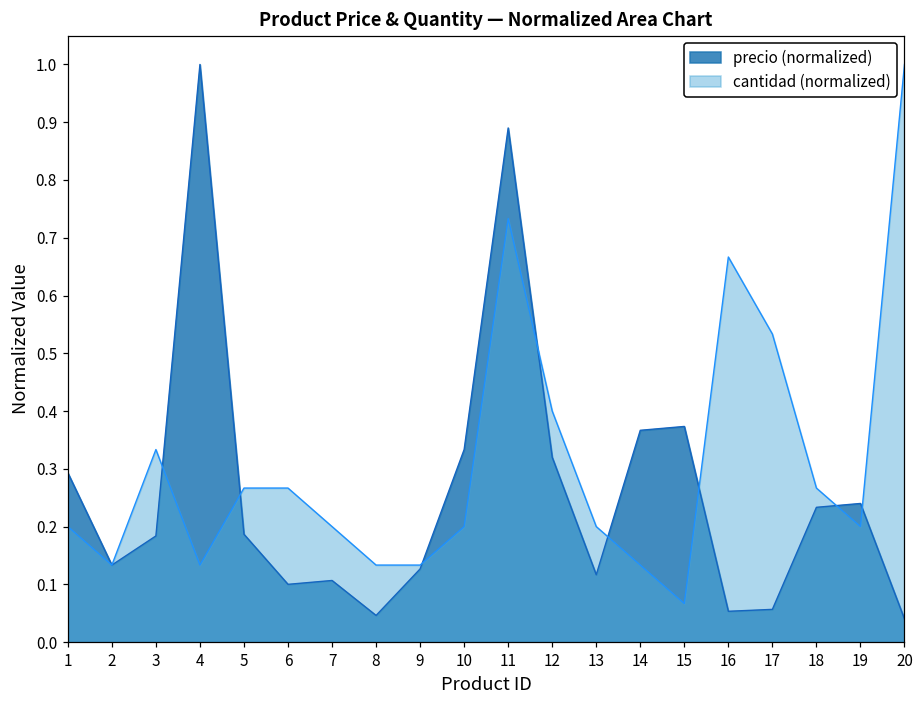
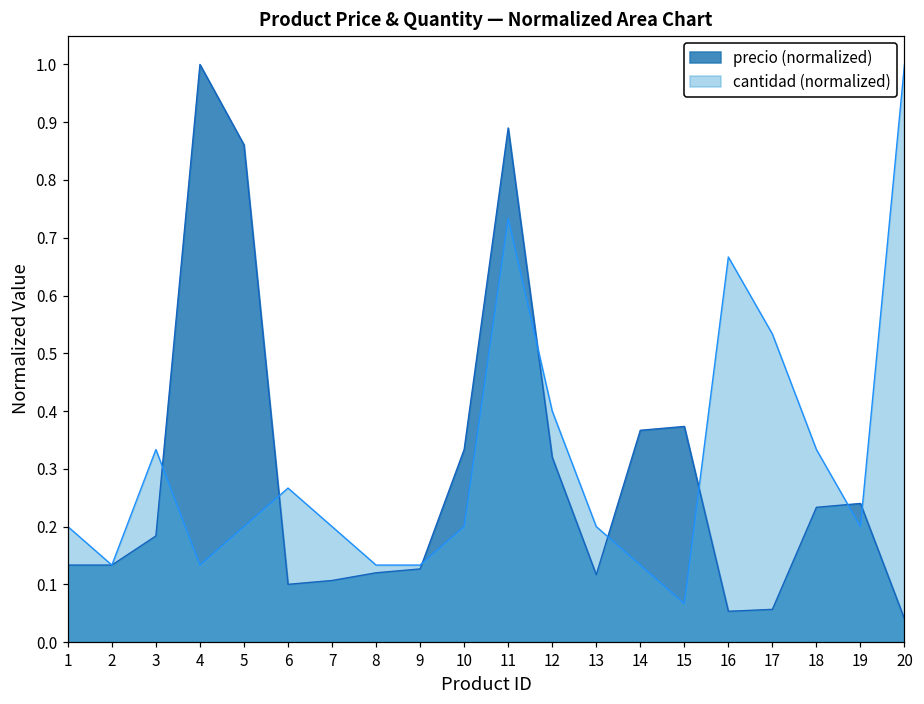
precio (normalized), 1: 0.29 -> 0.13
precio (normalized), 5: 0.19 -> 0.86
cantidad (normalized), 5: 0.27 -> 0.20
precio (normalized), 8: 0.05 -> 0.12
cantidad (normalized), 18: 0.27 -> 0.33
